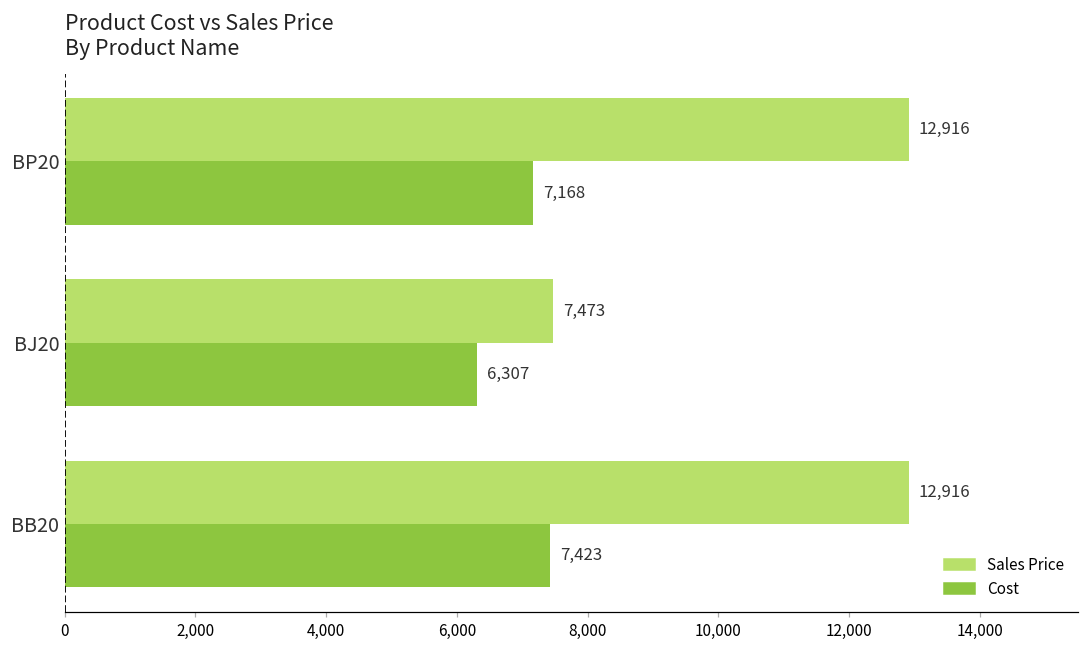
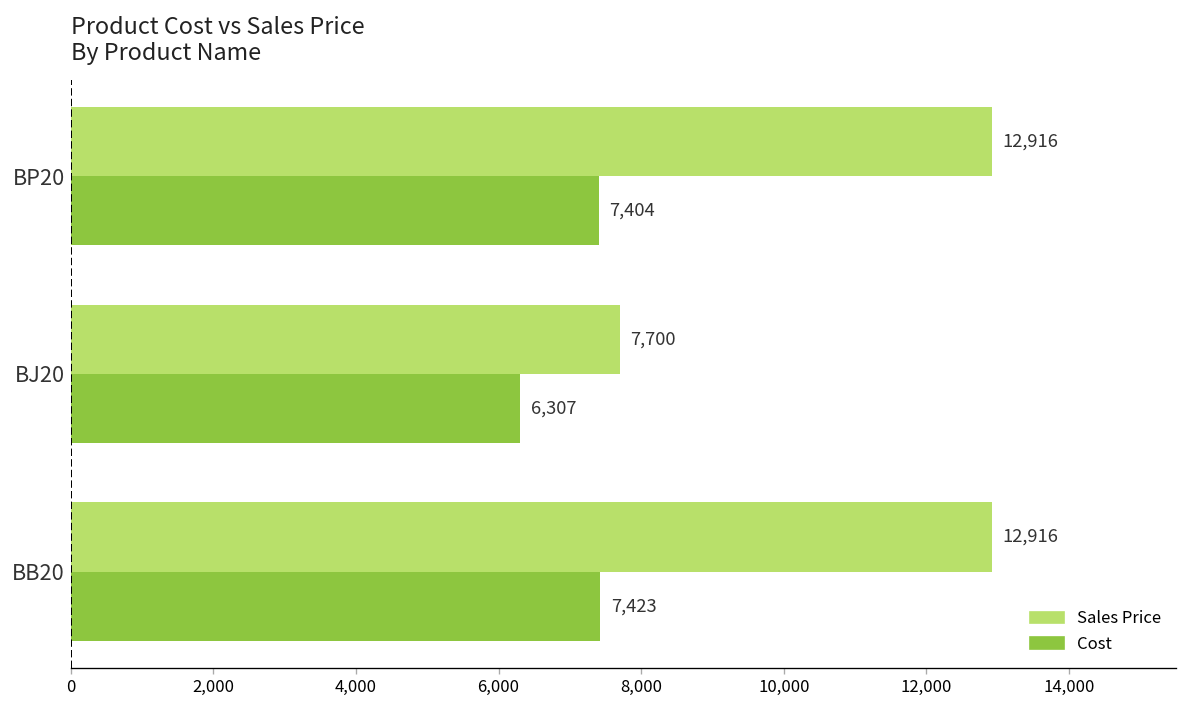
Cost, BP20: 7,168 -> 7,404
Sales Price, BJ20: 7,473 -> 7,700
